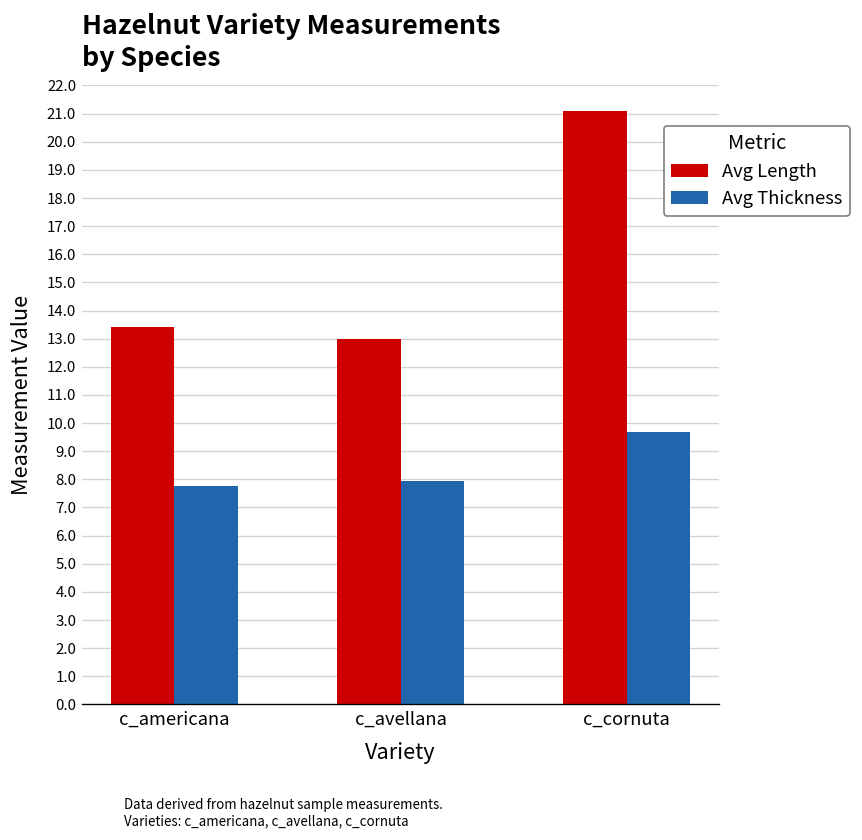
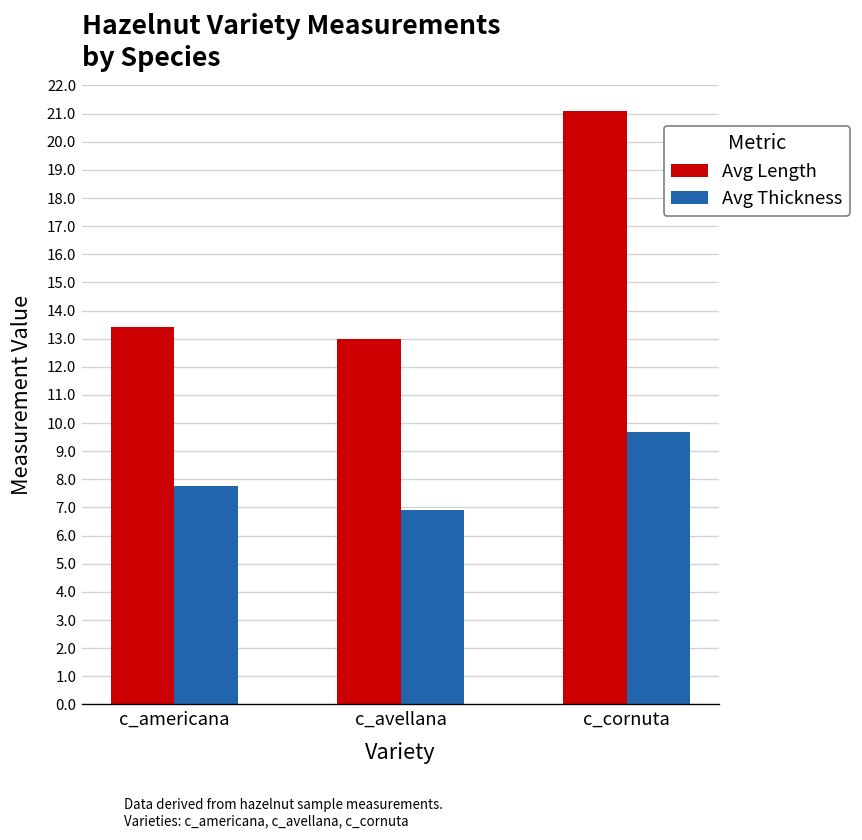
Avg Thickness, c_avellana: 7.9 -> 6.9
